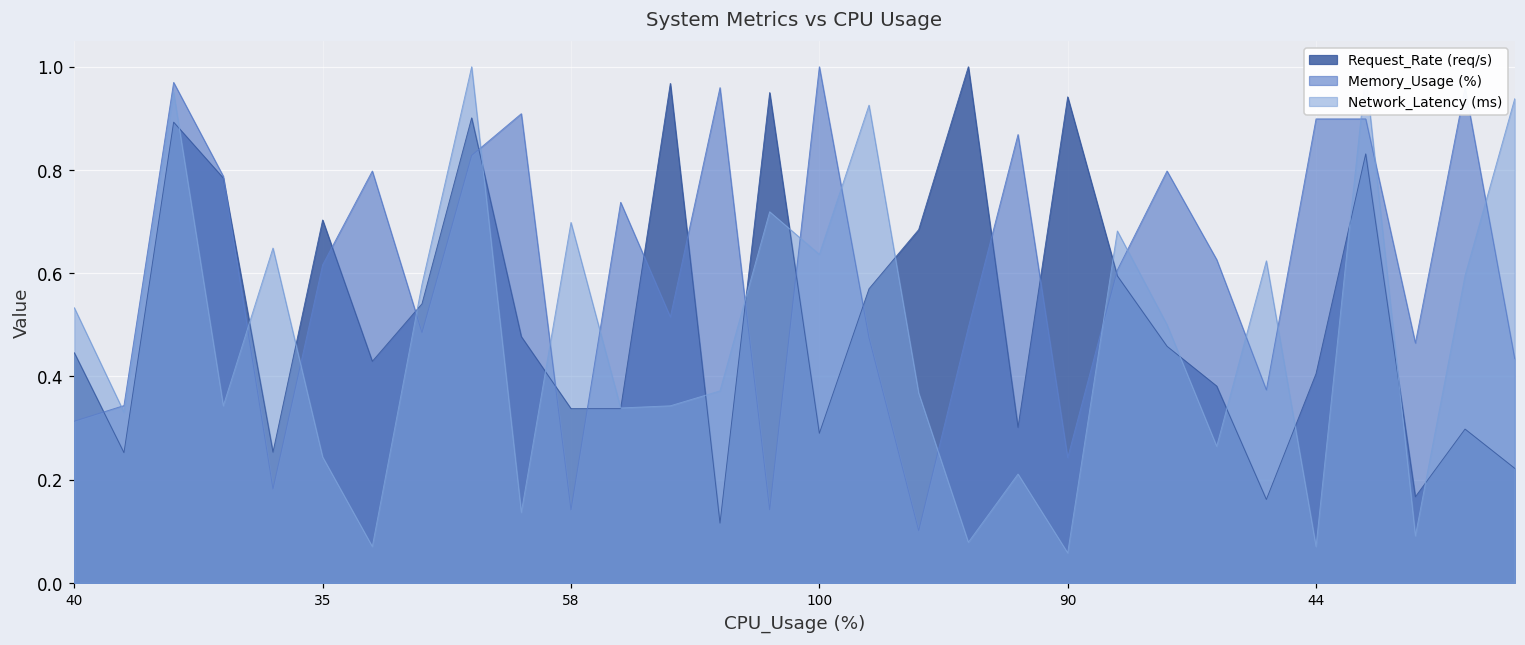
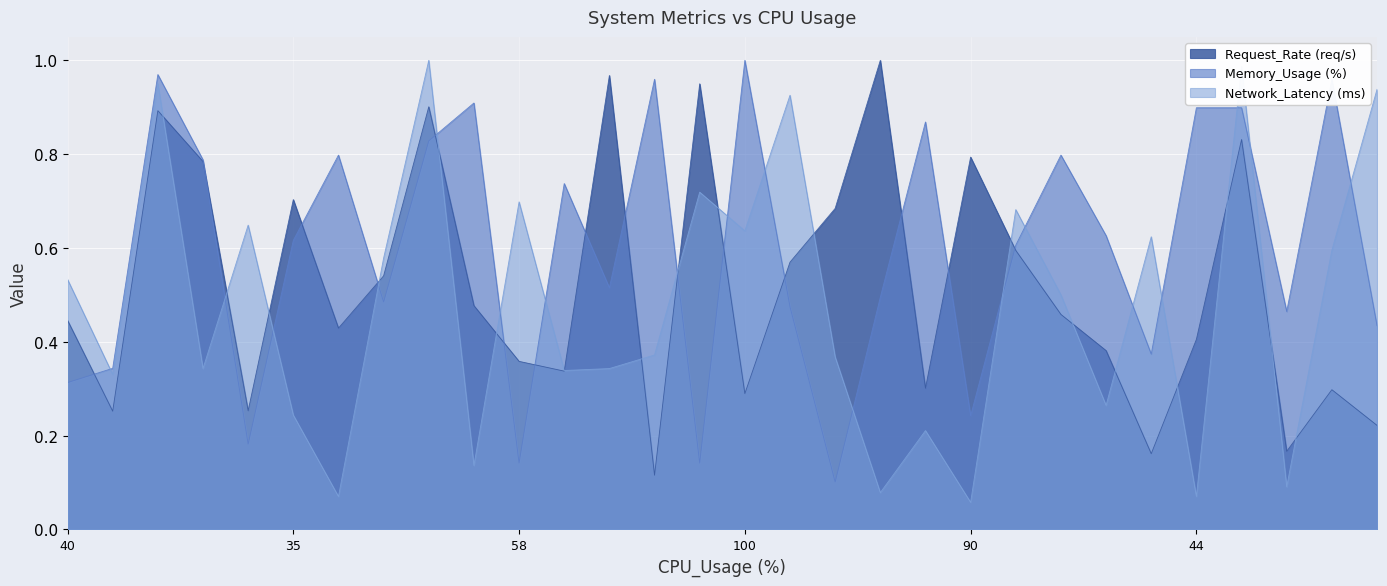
Request_Rate (req/s), 58: 0.34 -> 0.36
Request_Rate (req/s), 90: 0.94 -> 0.79
